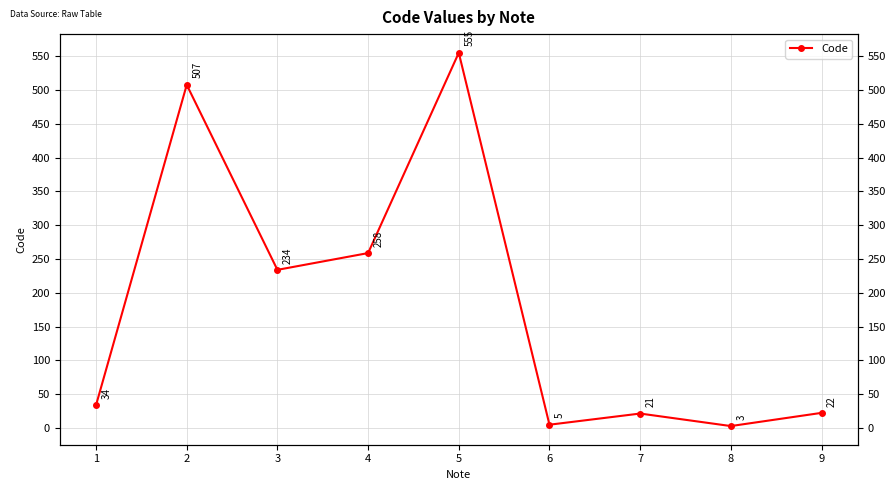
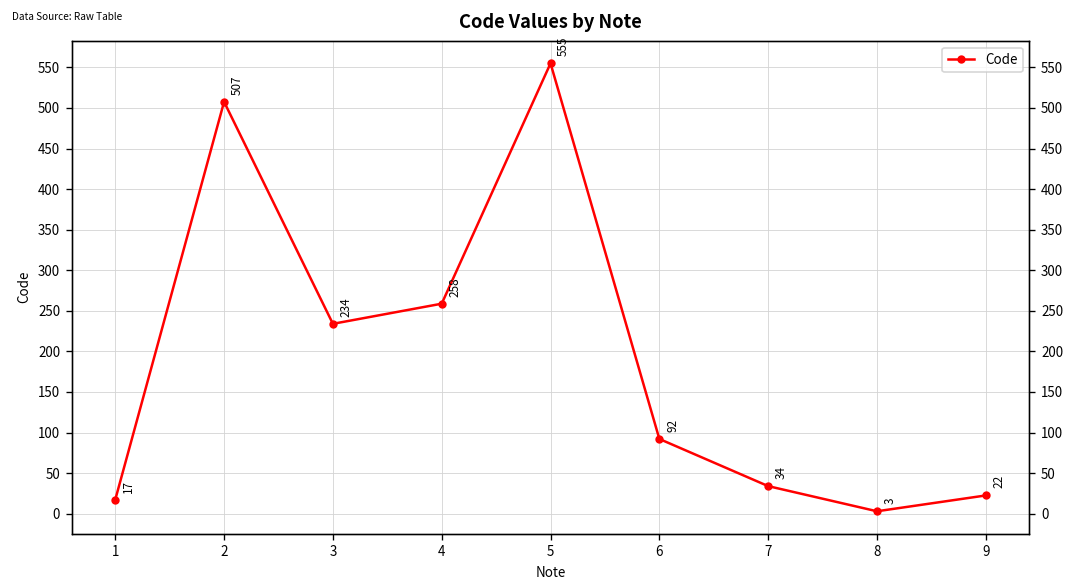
1: 34 -> 17
6: 5 -> 92
7: 21 -> 34
